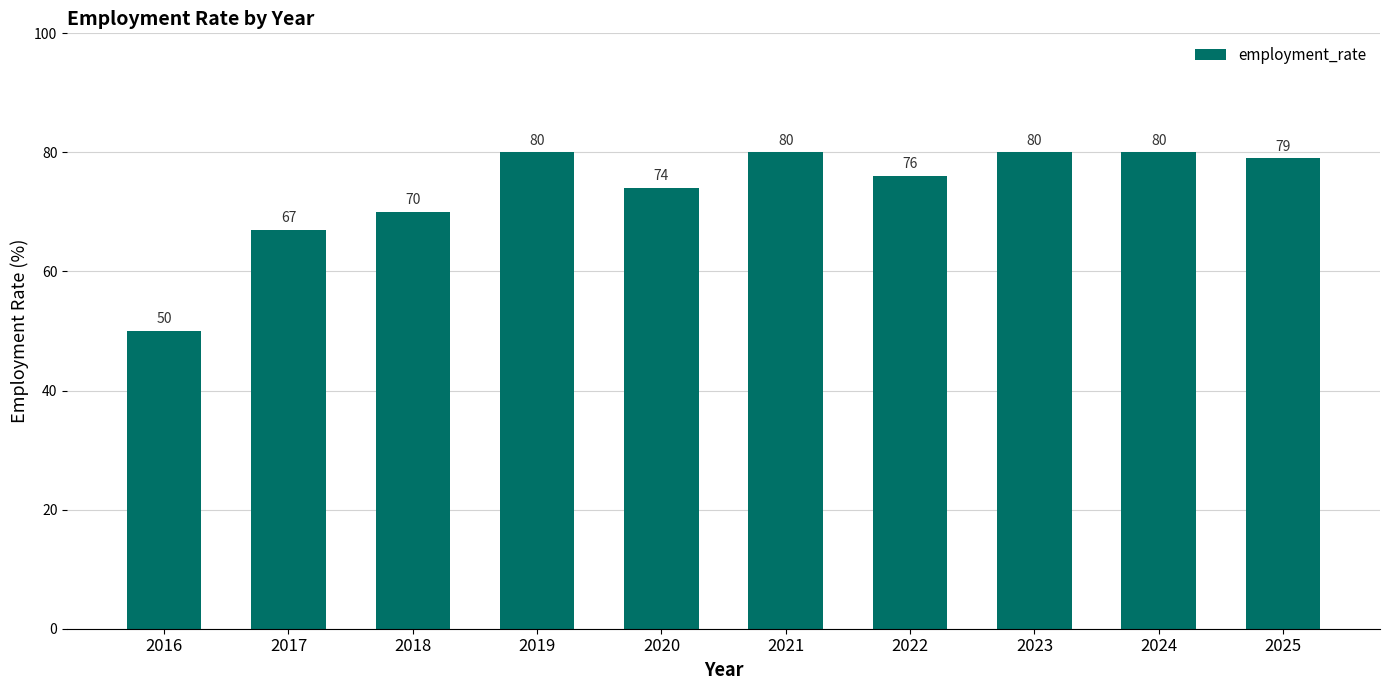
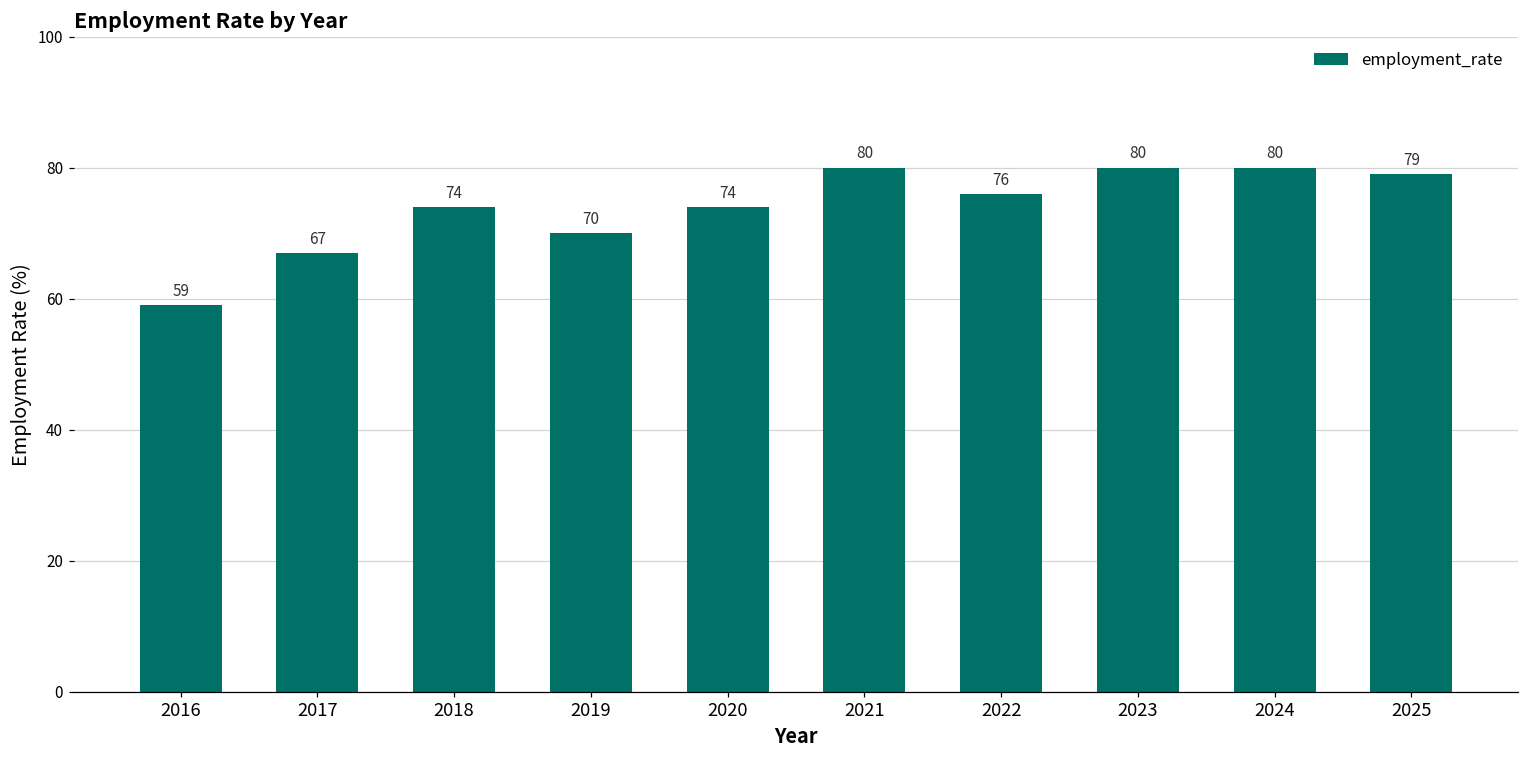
2016: 50 -> 59
2018: 70 -> 74
2019: 80 -> 70
